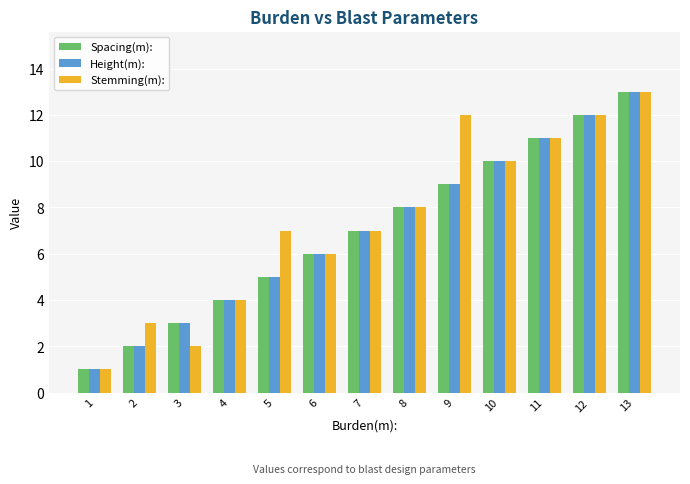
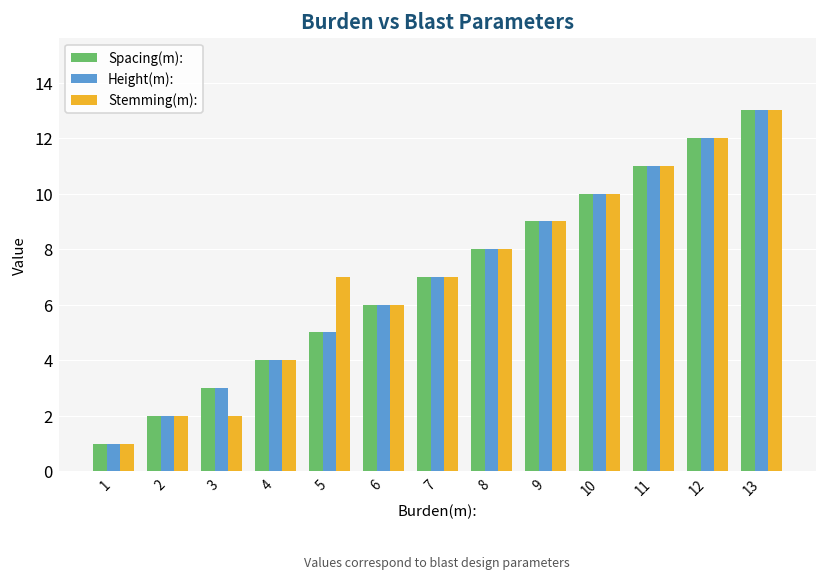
Stemming(m):, 2: 3 -> 2
Stemming(m):, 9: 12 -> 9
